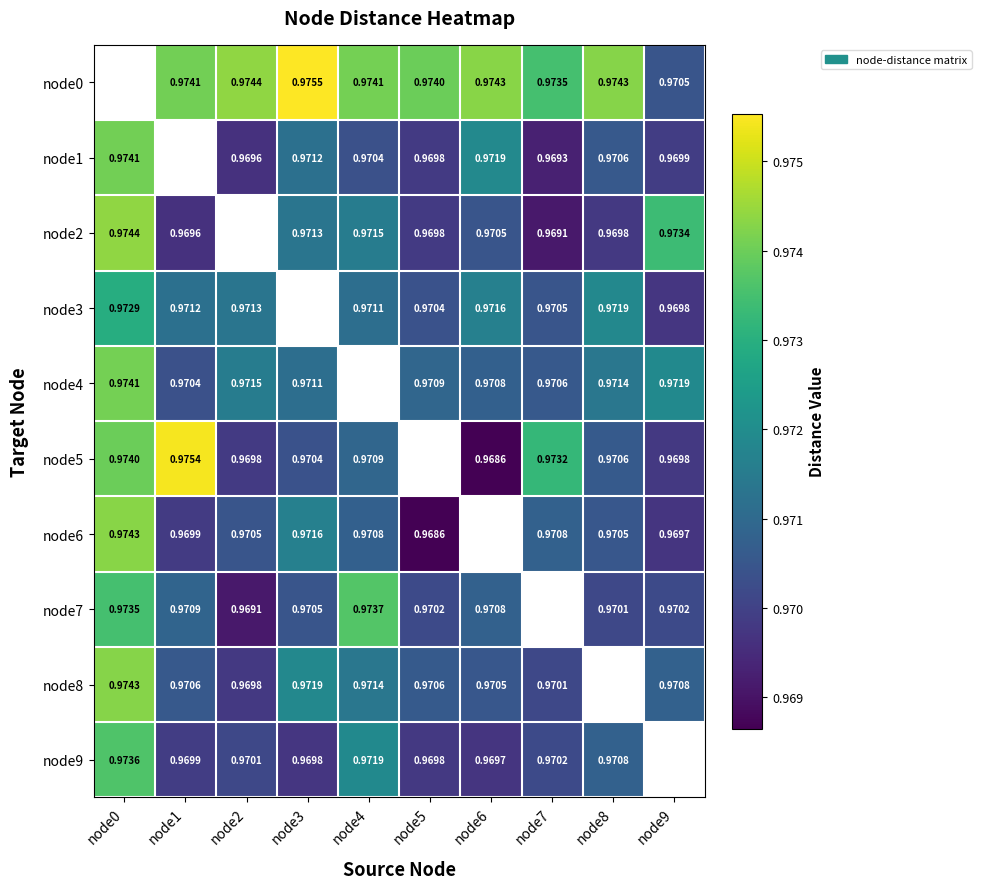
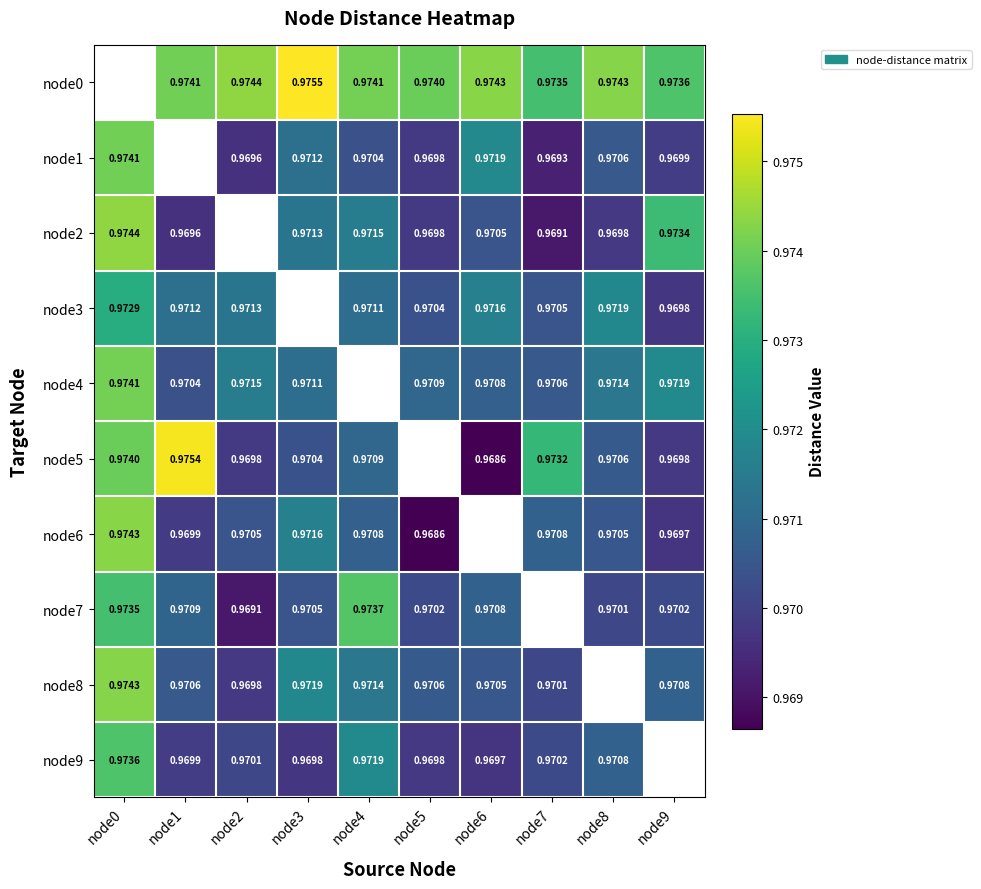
node0, node9: 0.9705 -> 0.9736
